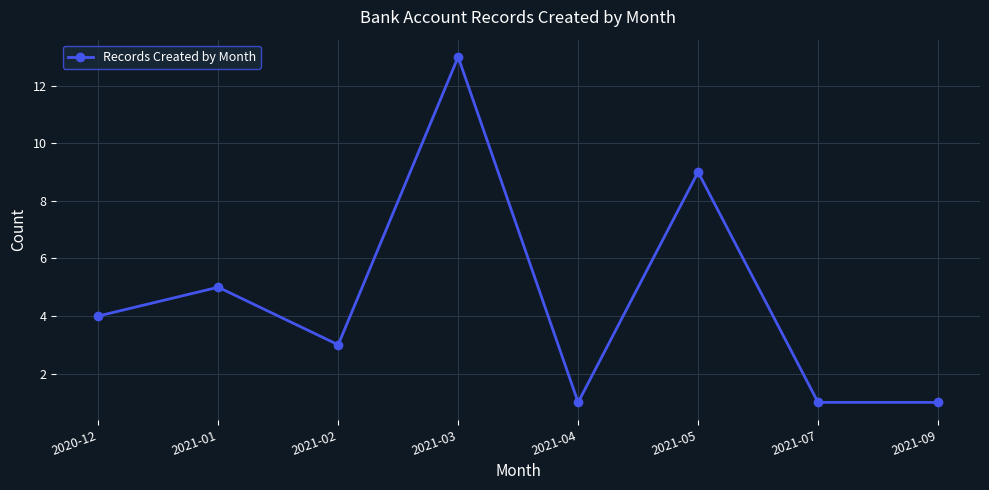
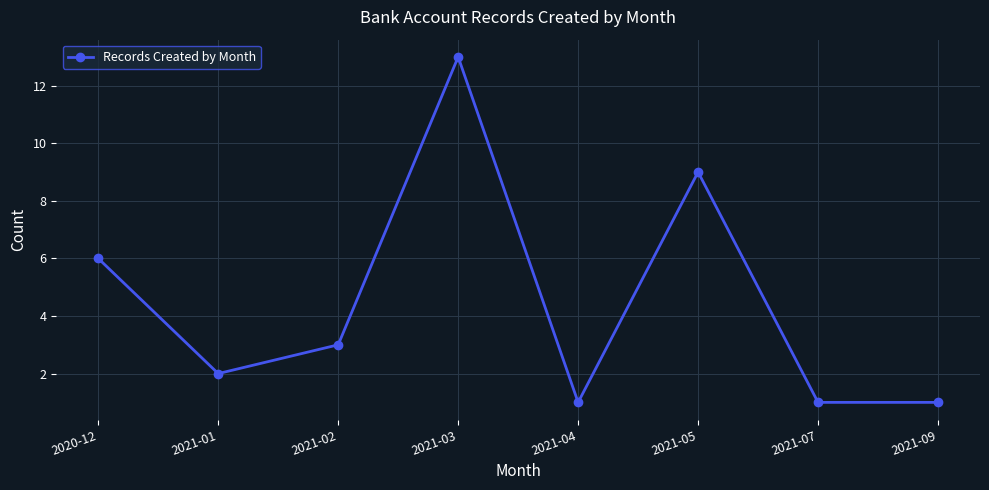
2020-12: 4 -> 6
2021-01: 5 -> 2
